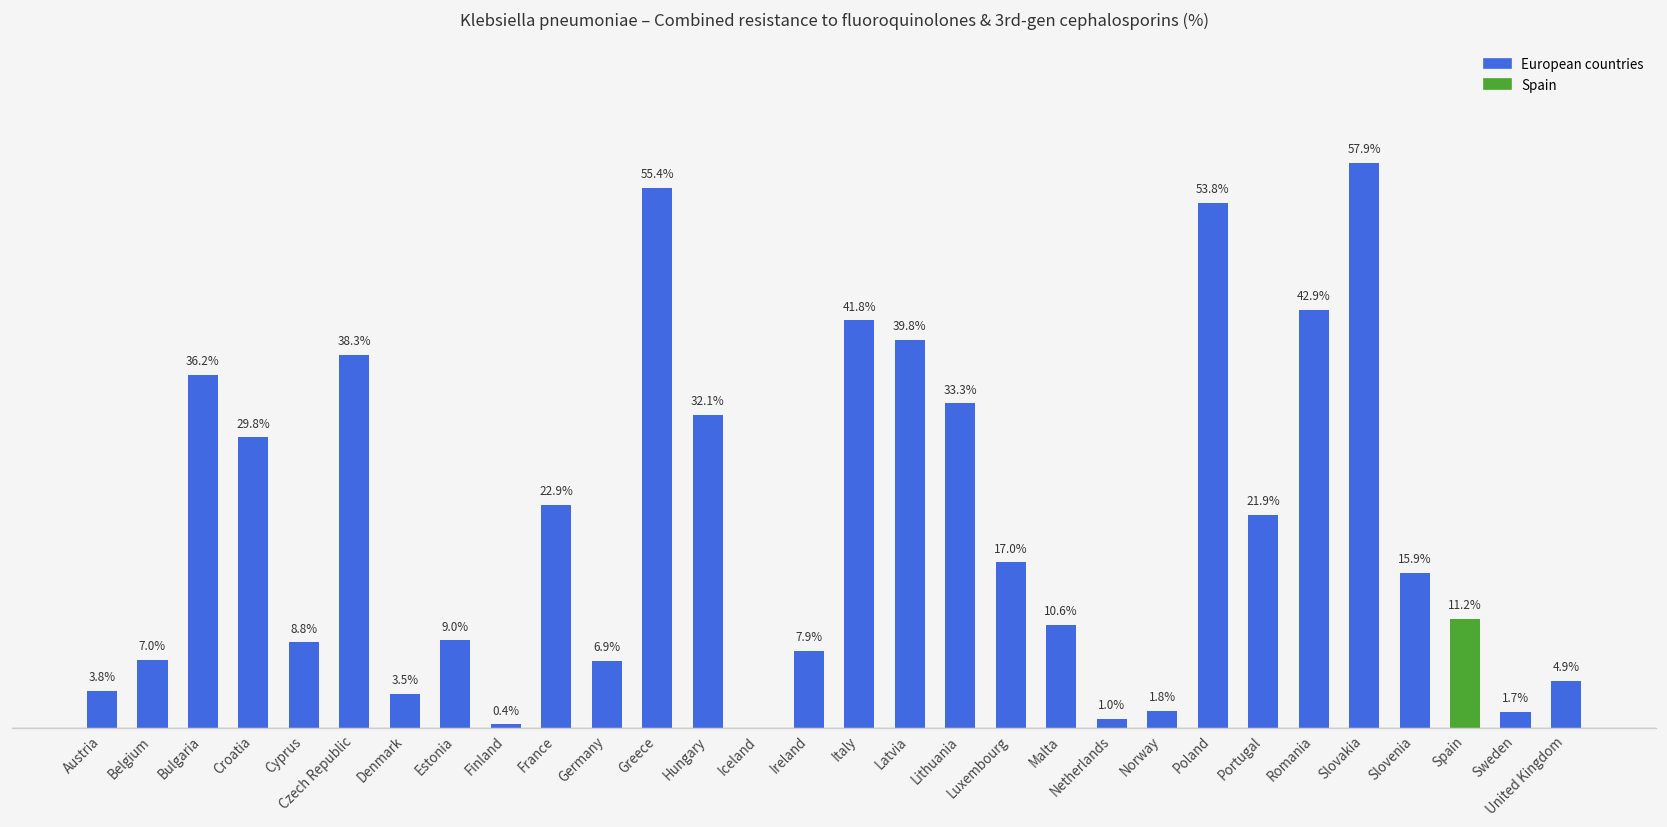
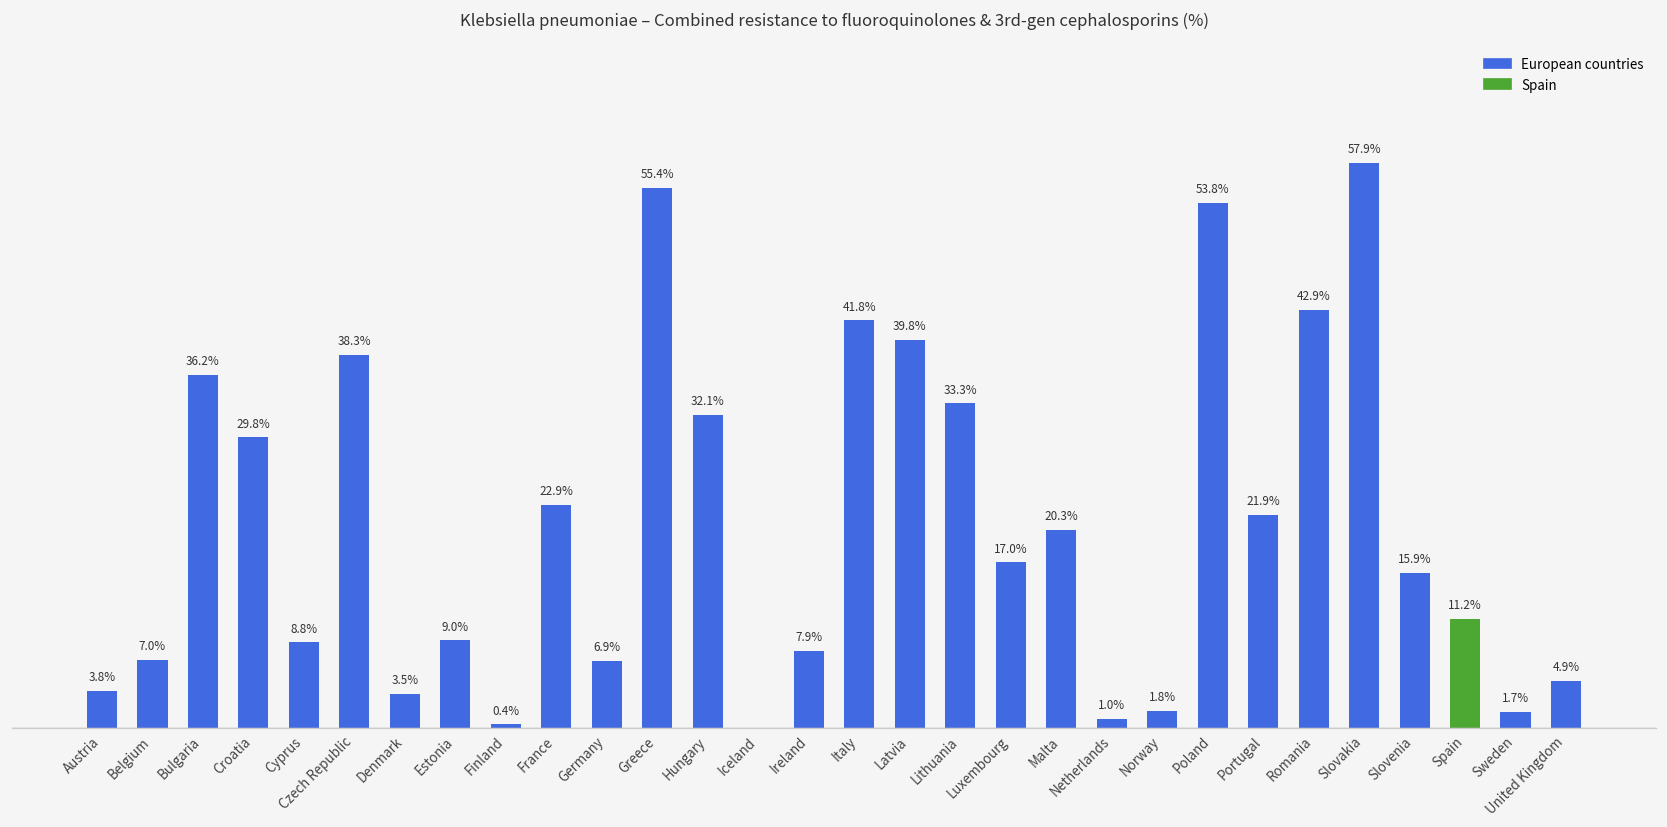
Malta: 10.6% -> 20.3%
